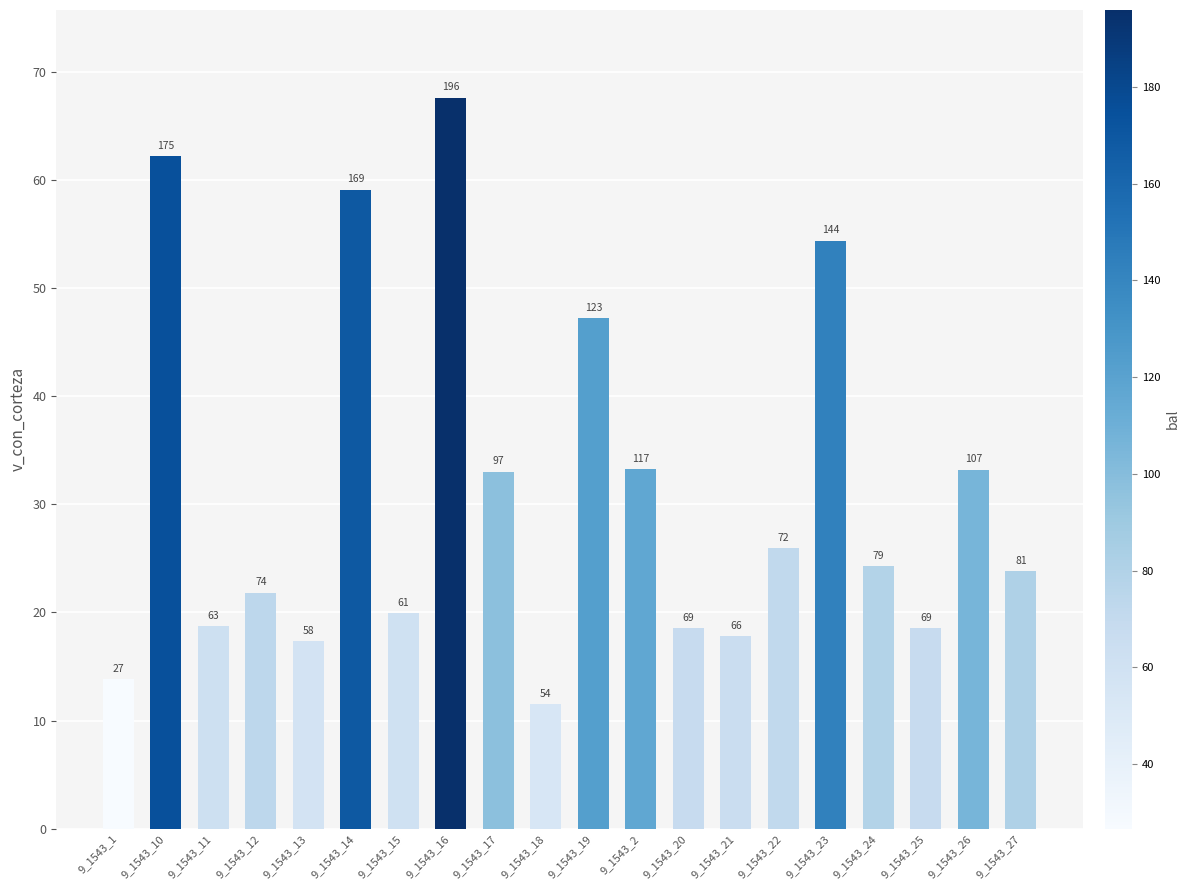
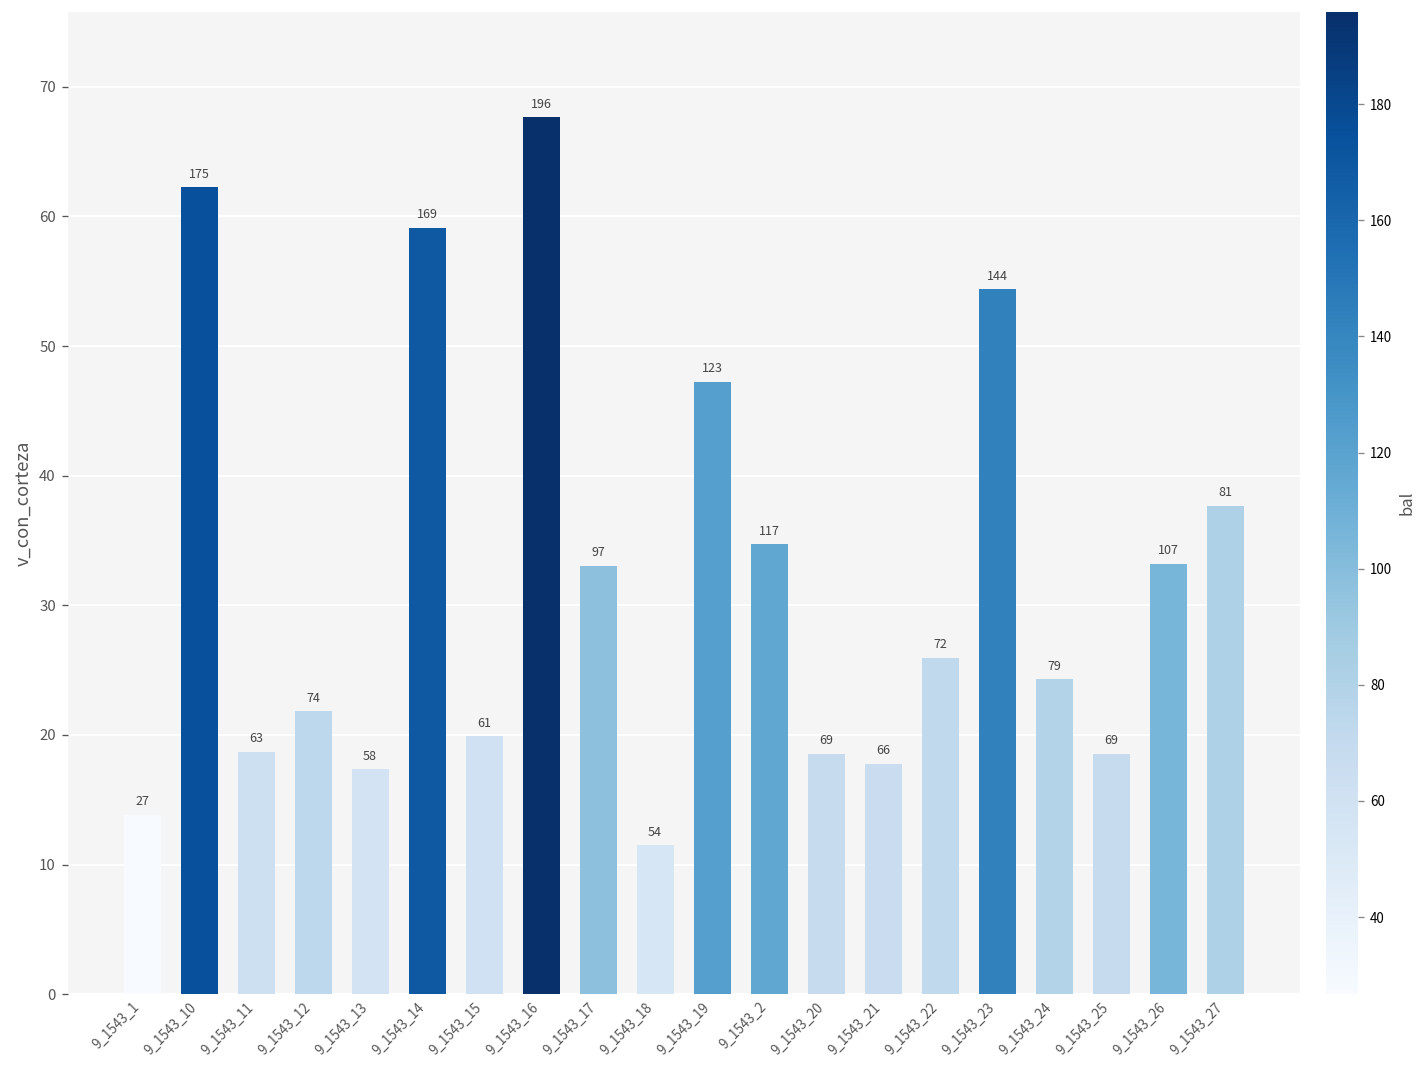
9_1543_2: 33.3 -> 34.7
9_1543_27: 23.8 -> 37.7
